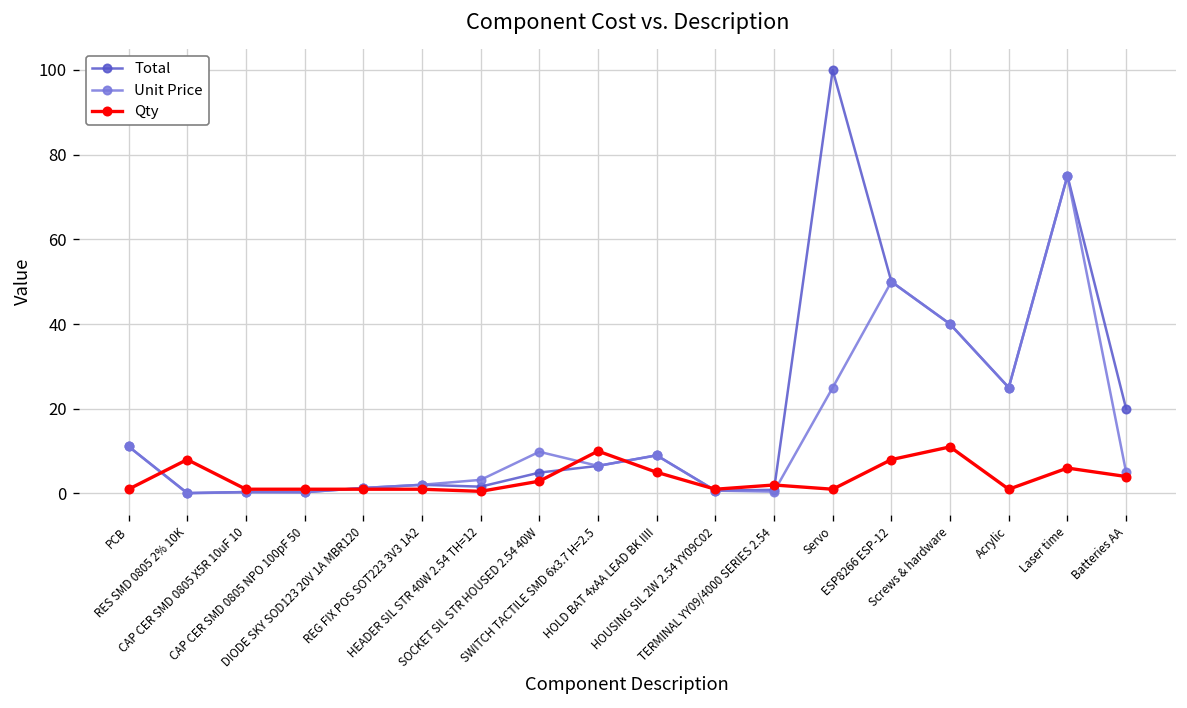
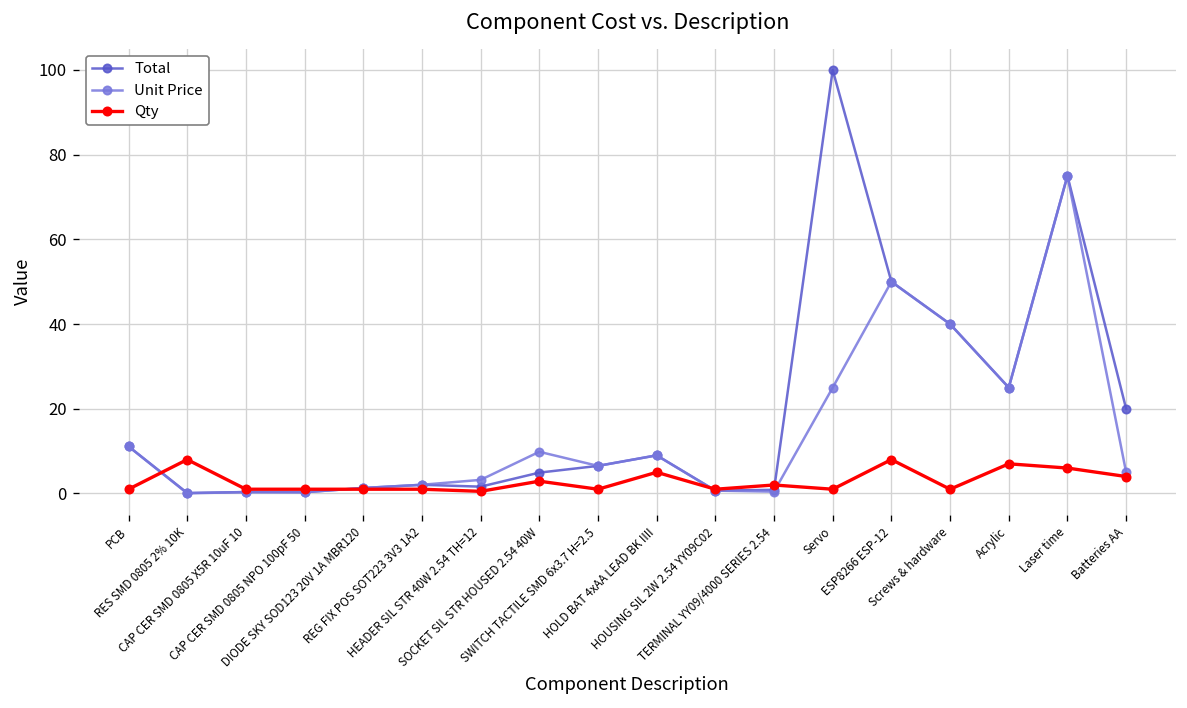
Qty, SWITCH TACTILE SMD 6x3.7 H=2.5: 10 -> 1
Qty, Screws & hardware: 11 -> 1
Qty, Acrylic: 1 -> 7
